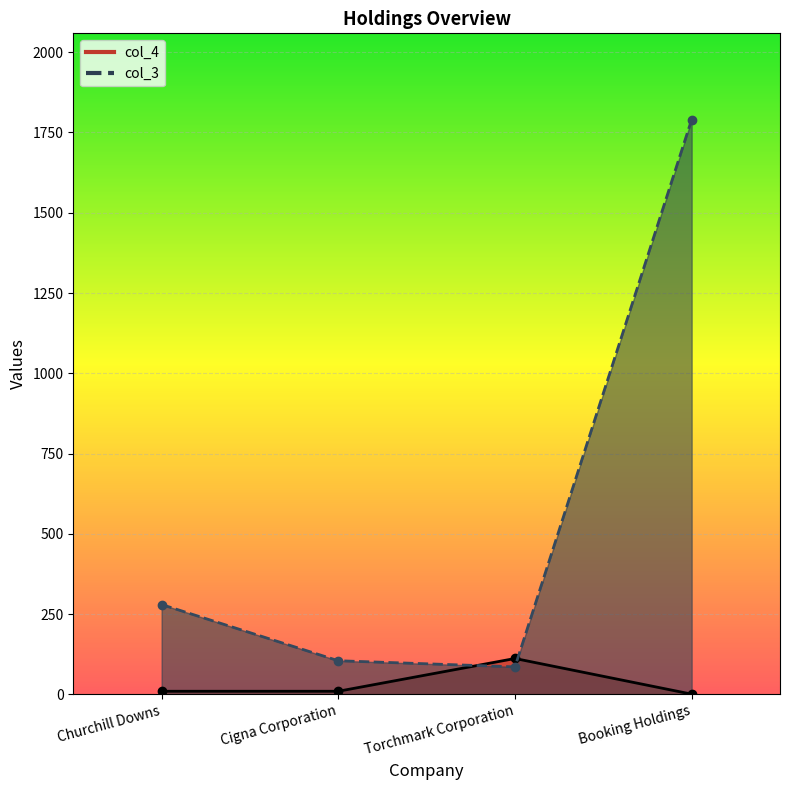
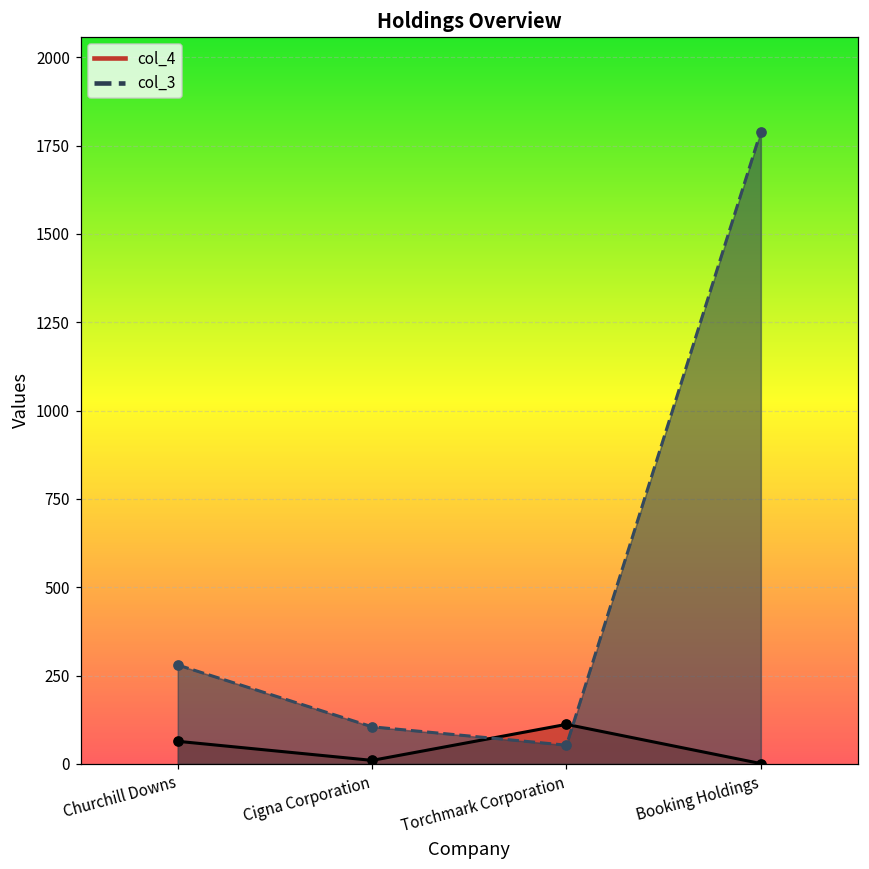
col_4, Churchill Downs: 10 -> 60
col_3, Torchmark Corporation: 90 -> 50
